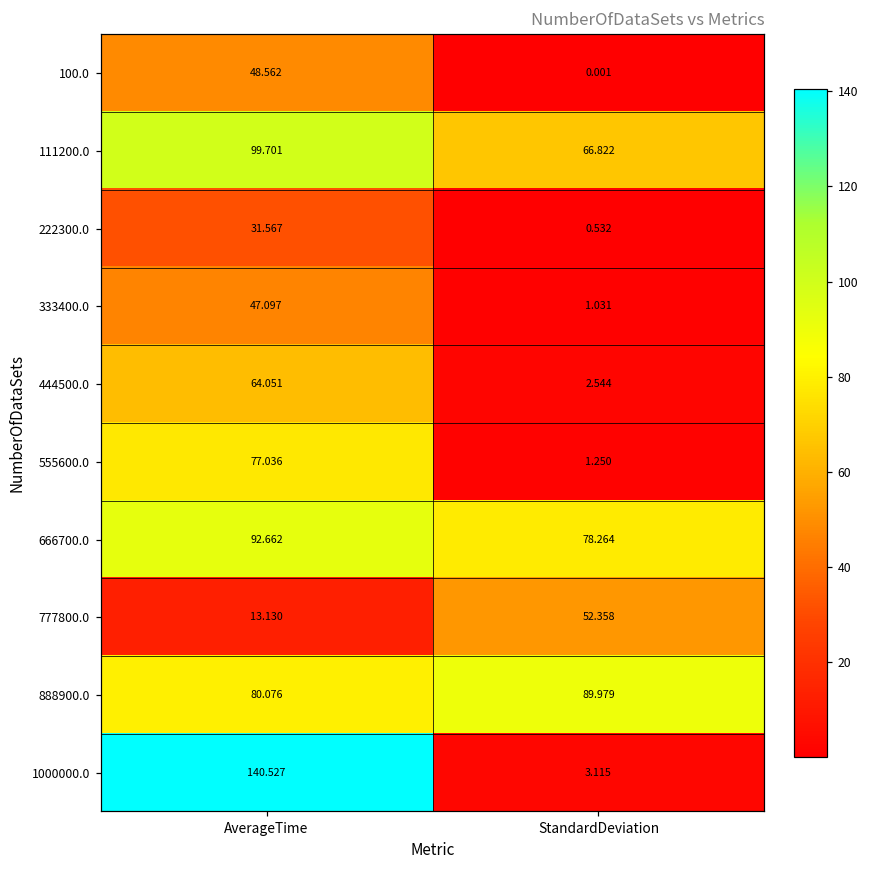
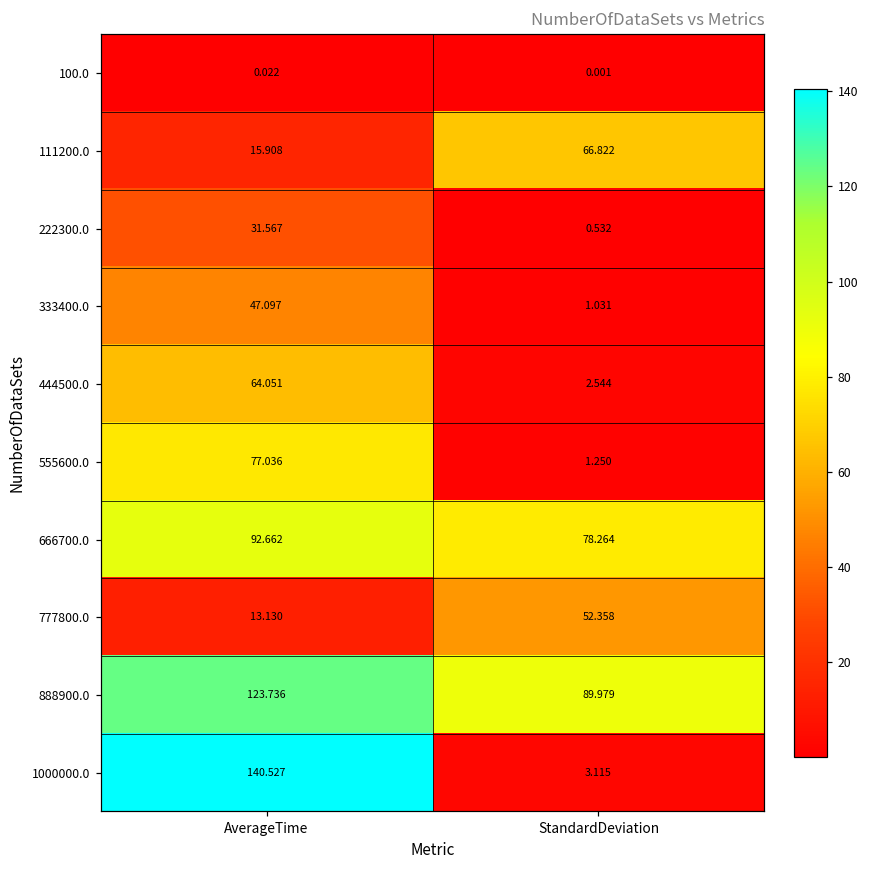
100.0, AverageTime: 48.562 -> 0.022
111200.0, AverageTime: 99.701 -> 15.908
888900.0, AverageTime: 80.076 -> 123.736
